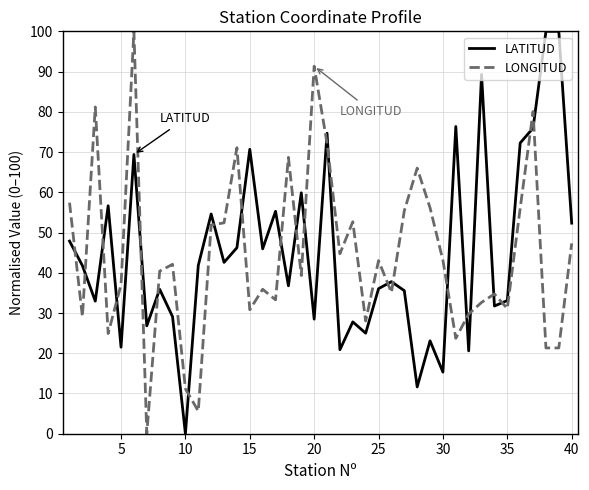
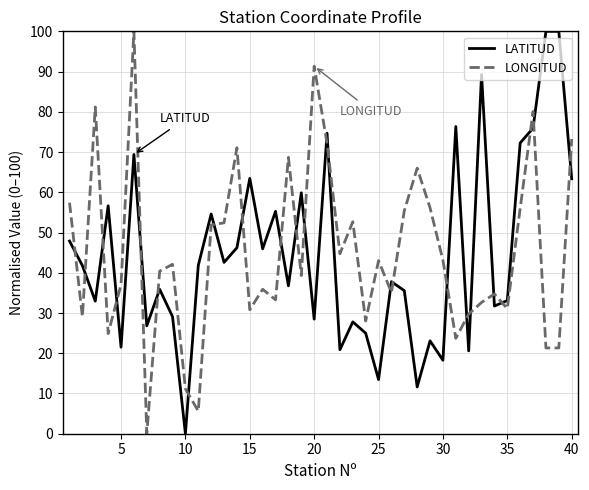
LATITUD, 15: 71 -> 63
LATITUD, 25: 36 -> 13
LATITUD, 30: 15 -> 18
LATITUD, 40: 52 -> 63
LONGITUD, 40: 47 -> 73
